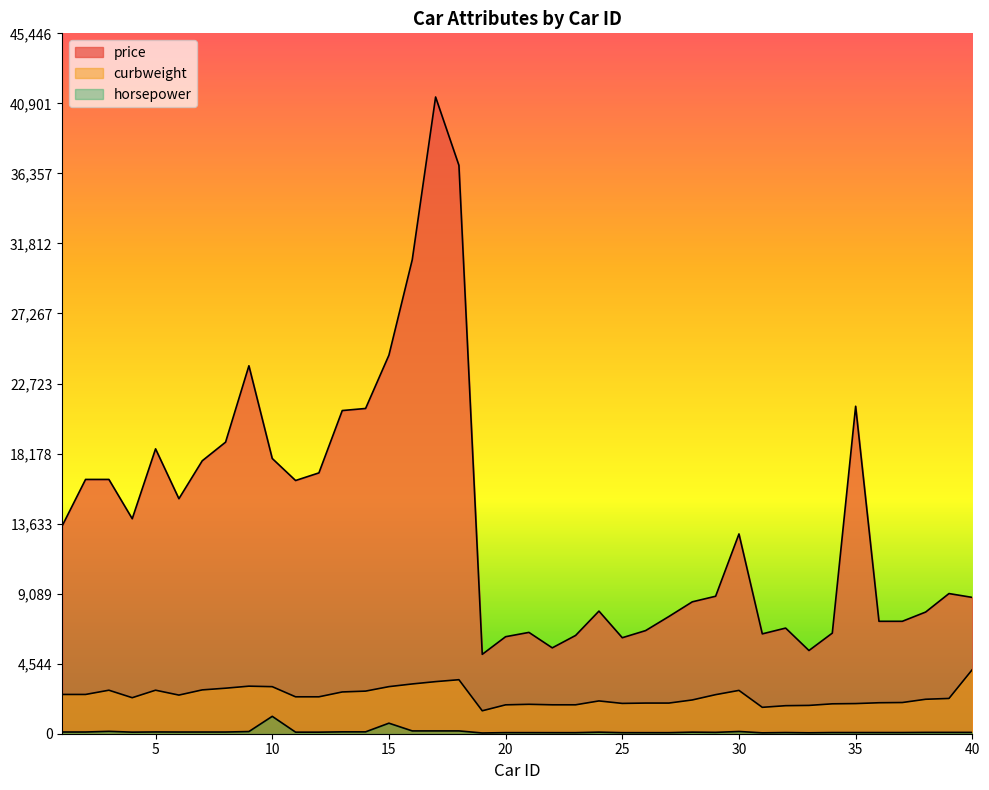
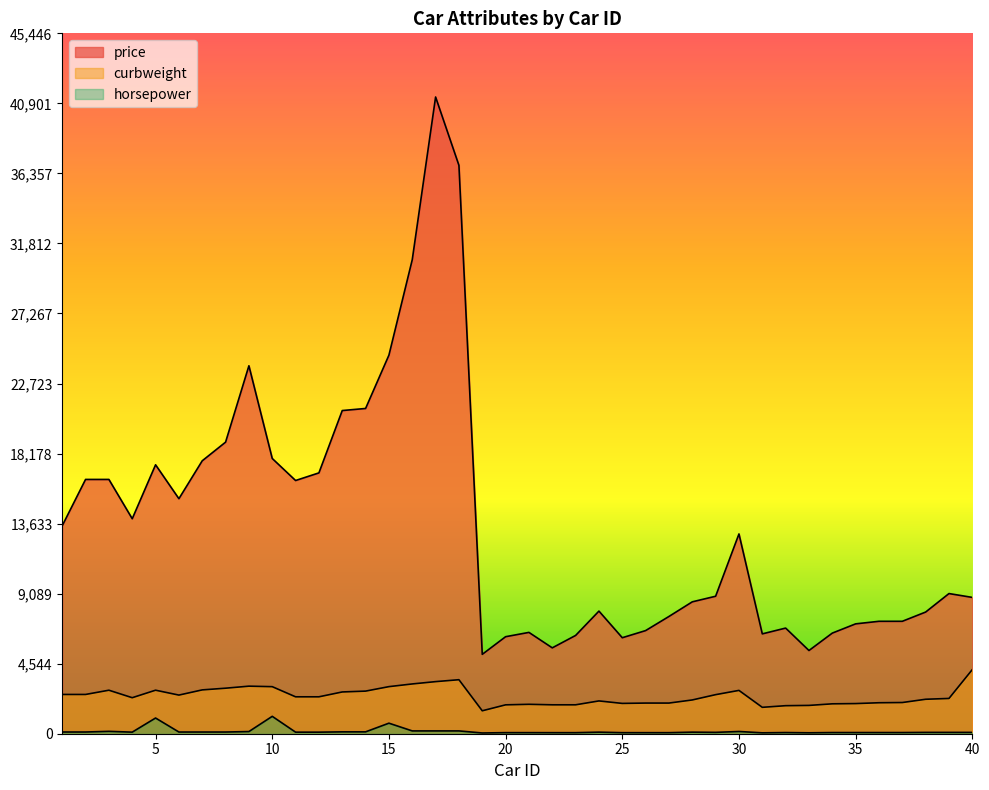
price, 5: 18,500 -> 17,500
horsepower, 5: 100 -> 1,000
price, 35: 21,200 -> 7,100
